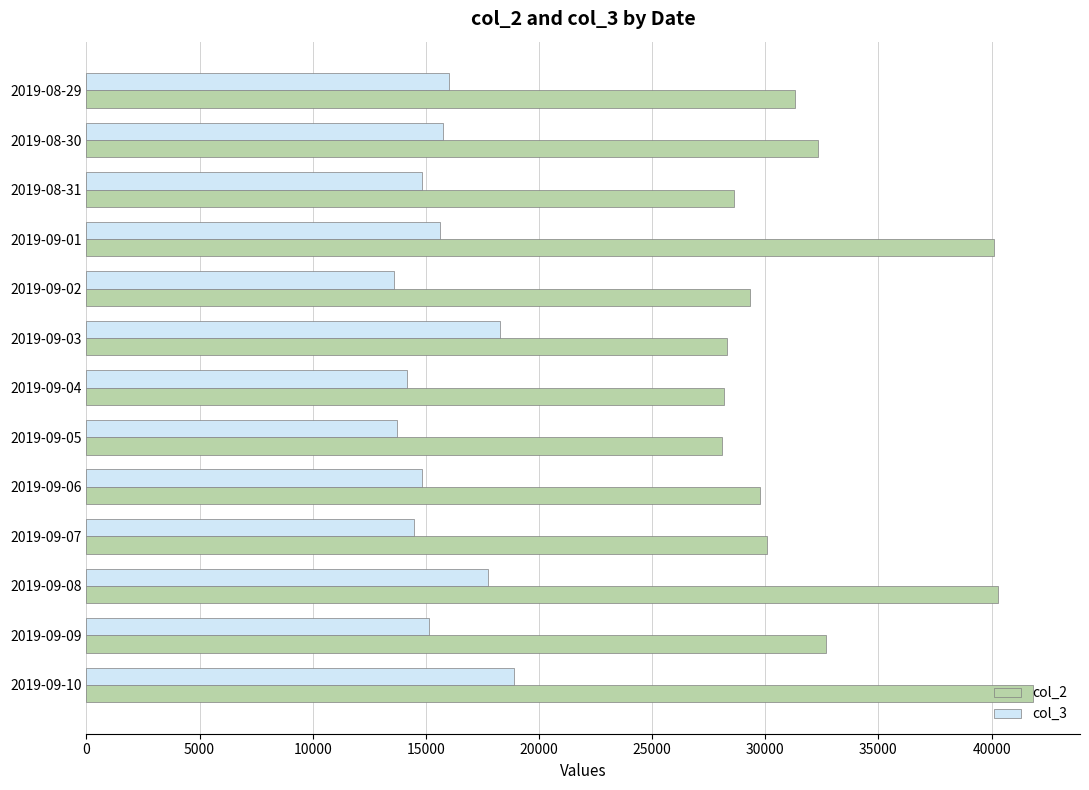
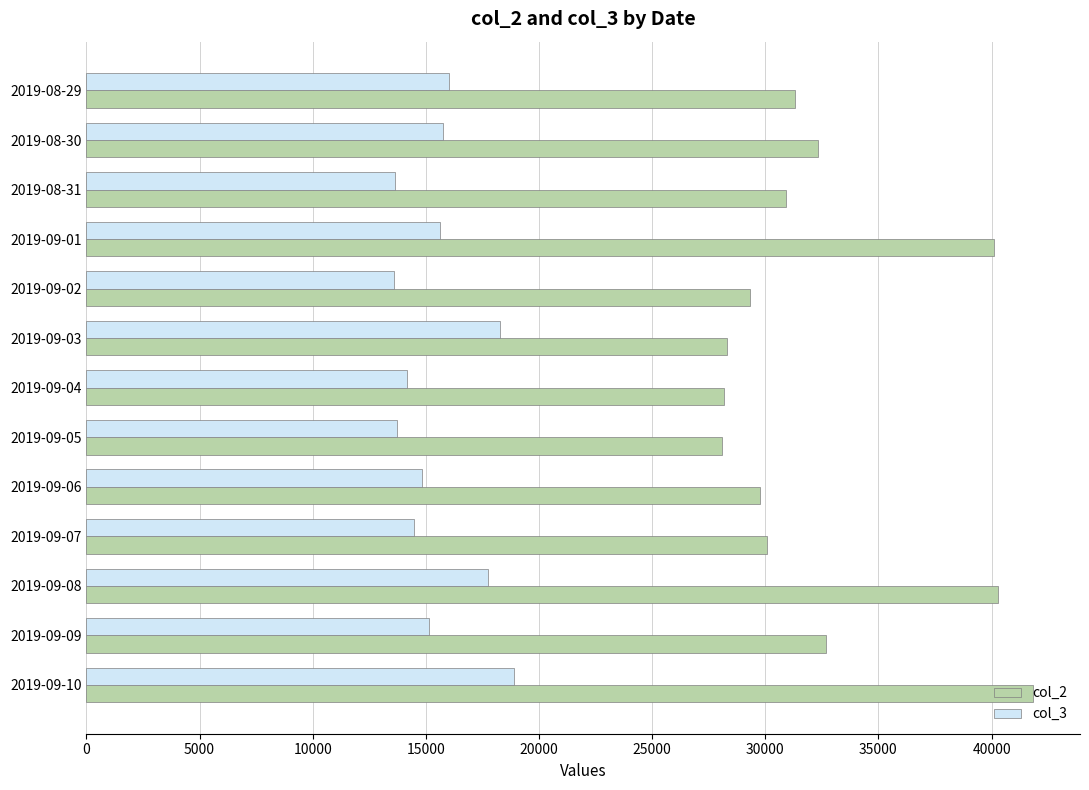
col_3, 2019-08-31: 14800 -> 13600
col_2, 2019-08-31: 28600 -> 30900
